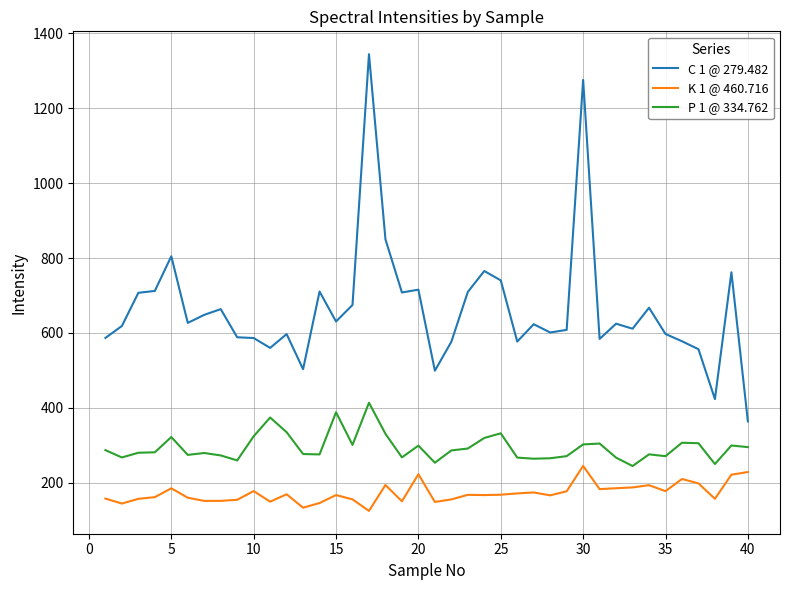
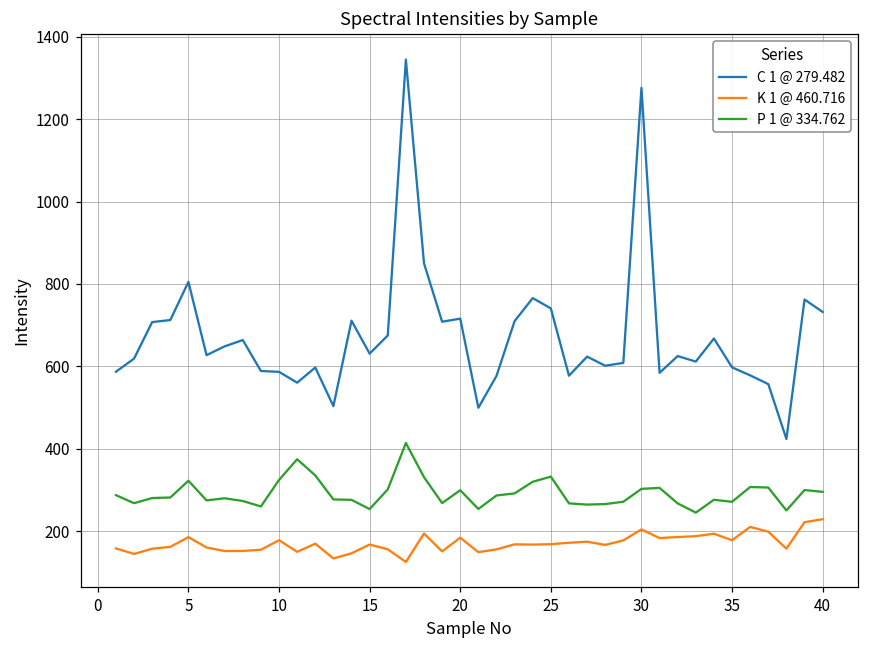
P 1 @ 334.762, 15: 390 -> 250
K 1 @ 460.716, 20: 220 -> 180
K 1 @ 460.716, 30: 250 -> 200
C 1 @ 279.482, 40: 360 -> 730
